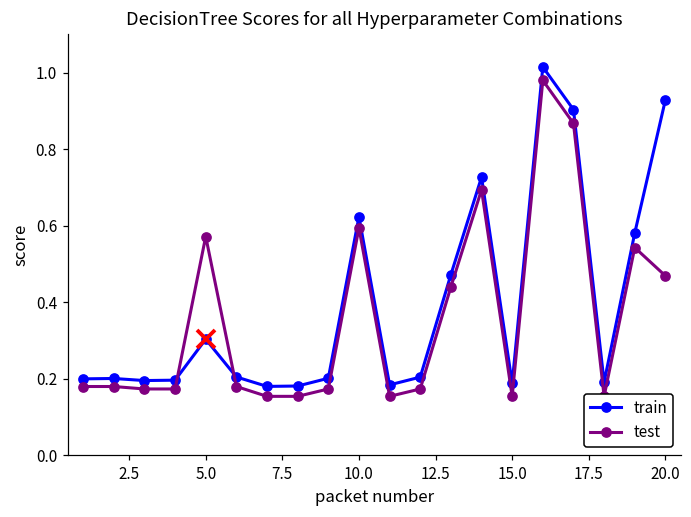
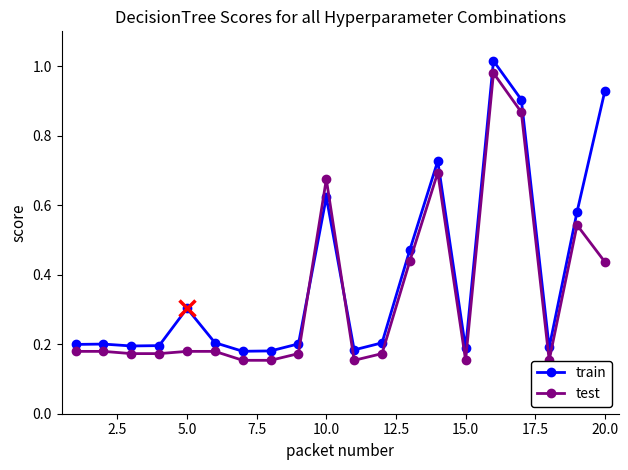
test, 5.0: 0.57 -> 0.18
test, 10.0: 0.59 -> 0.67
test, 20.0: 0.47 -> 0.44
